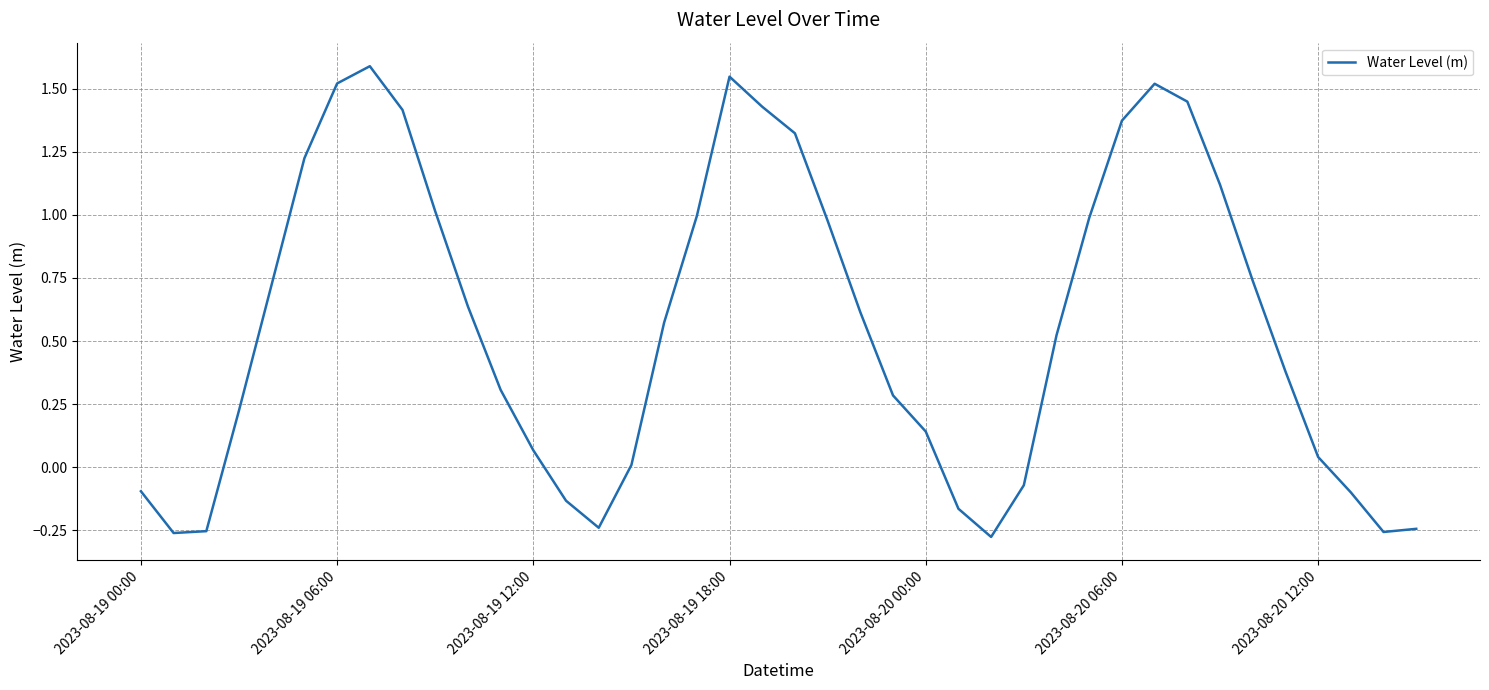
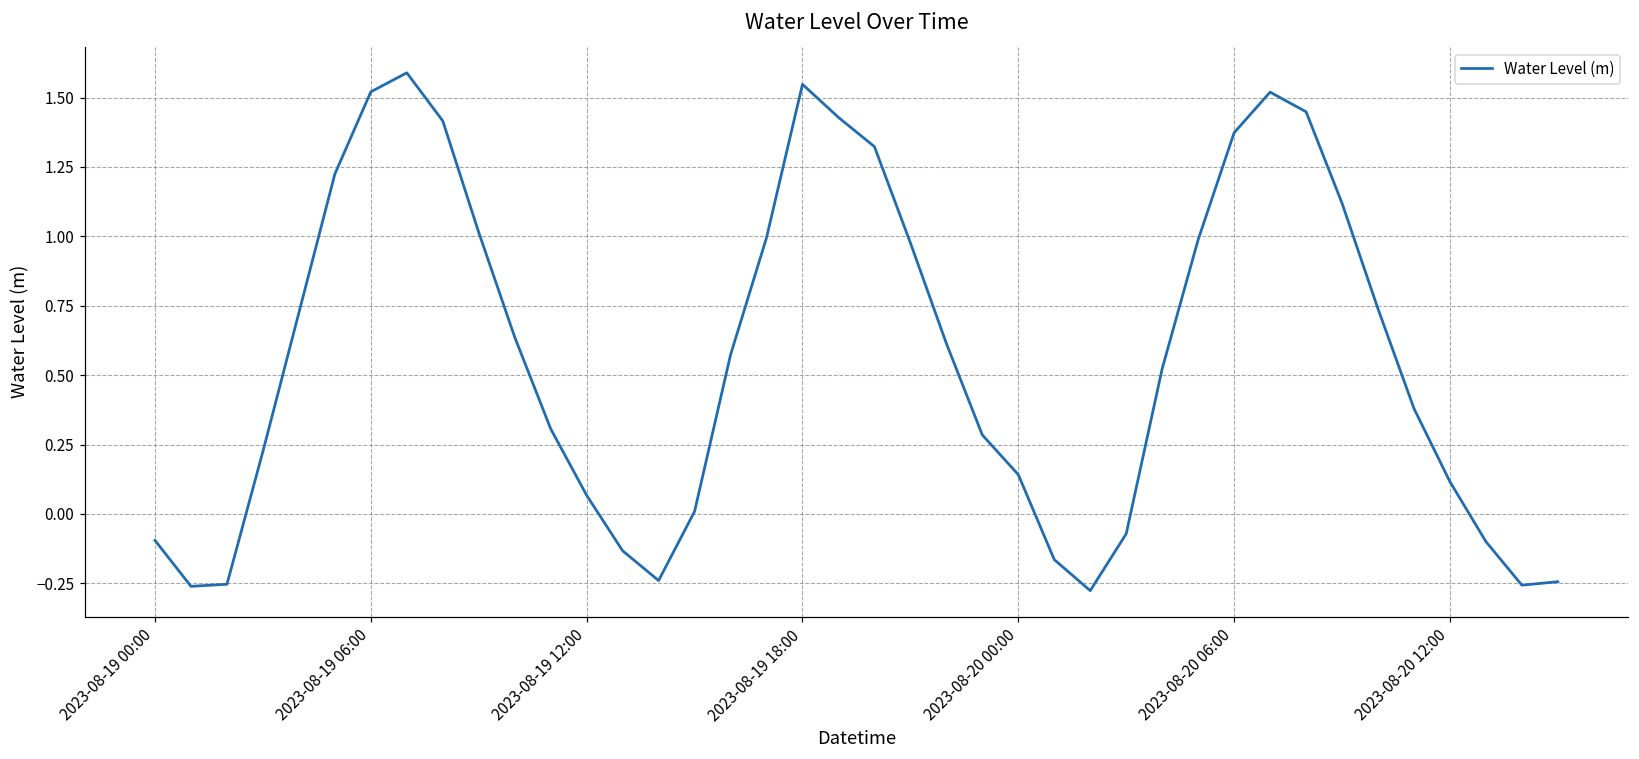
2023-08-20 12:00: 0.04 -> 0.12
